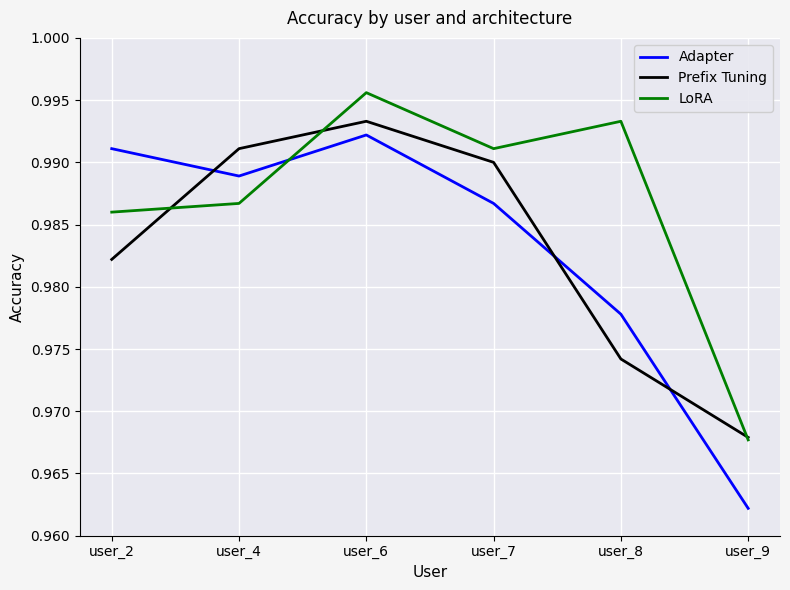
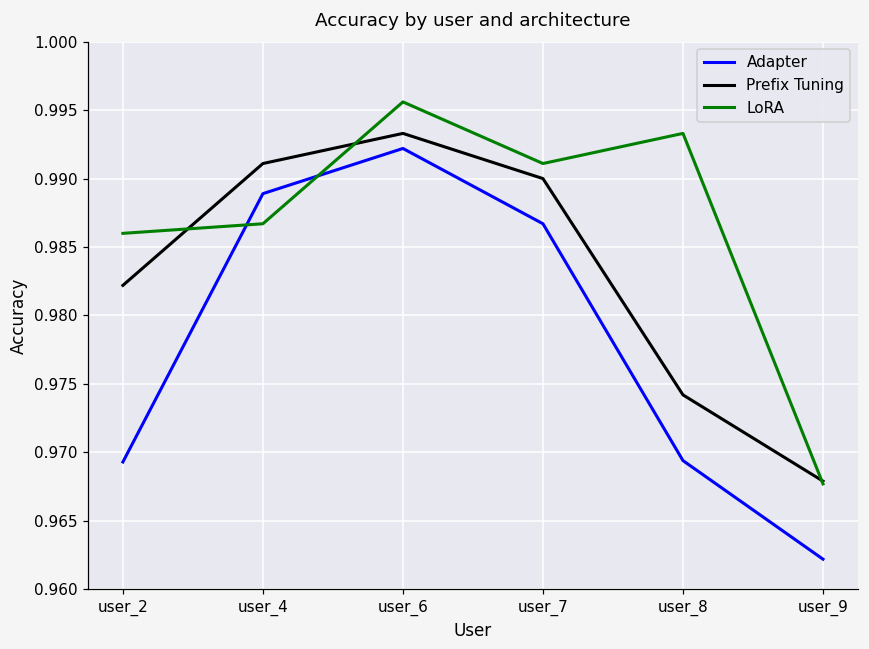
Adapter, user_2: 0.9911 -> 0.9693
Adapter, user_8: 0.9778 -> 0.9694
